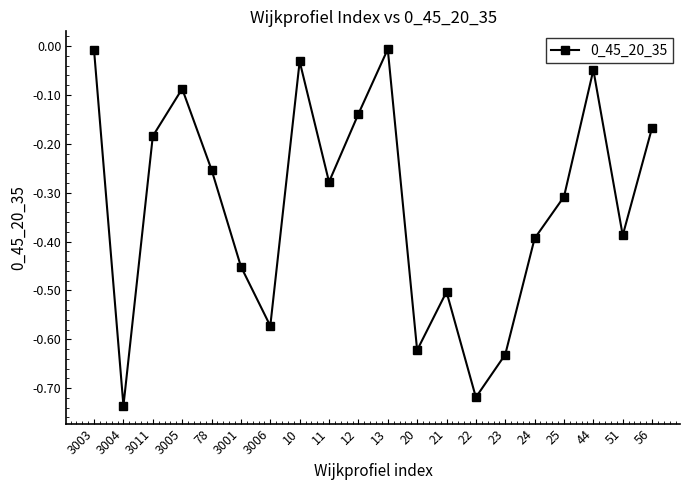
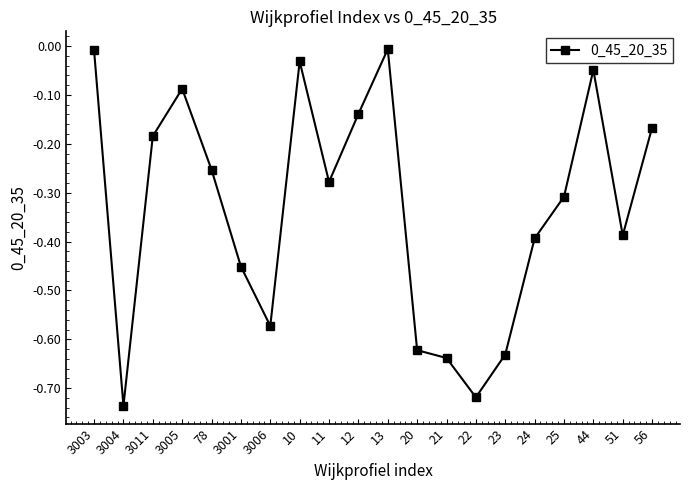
21: -0.50 -> -0.64
